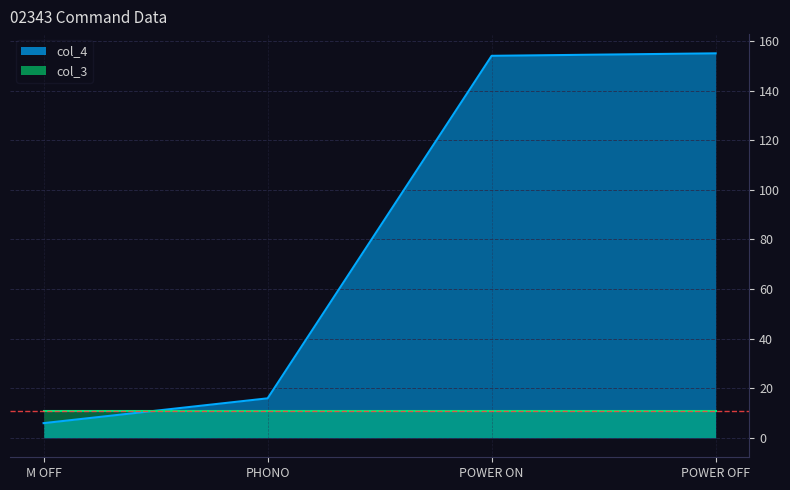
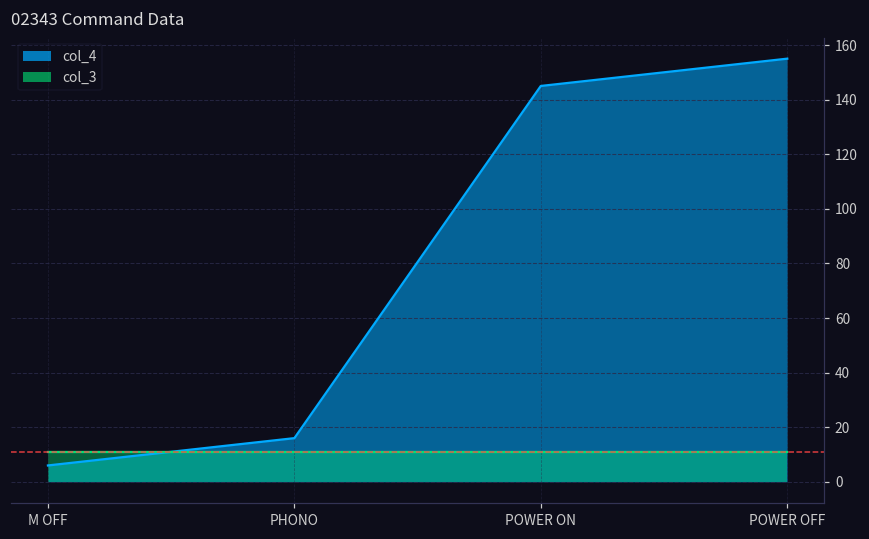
col_4, POWER ON: 154 -> 145
